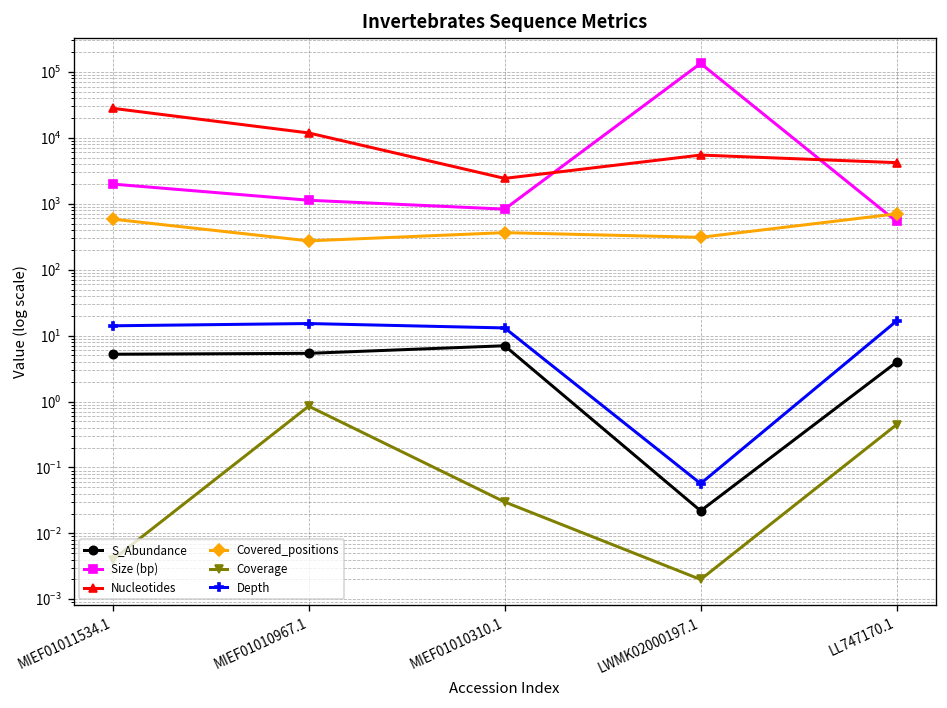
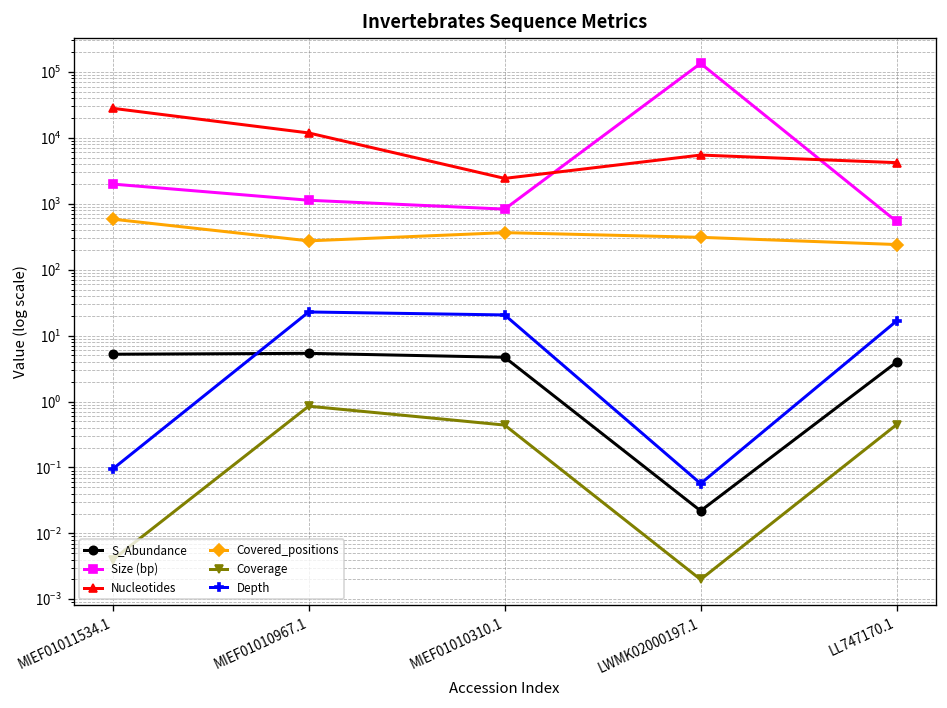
Depth, MIEF01011534.1: 14 -> 0.10
Depth, MIEF01010967.1: 15 -> 23
S_Abundance, MIEF01010310.1: 7 -> 5
Coverage, MIEF01010310.1: 0.03 -> 0.4
Depth, MIEF01010310.1: 13 -> 21
Covered_positions, LL747170.1: 700 -> 200
